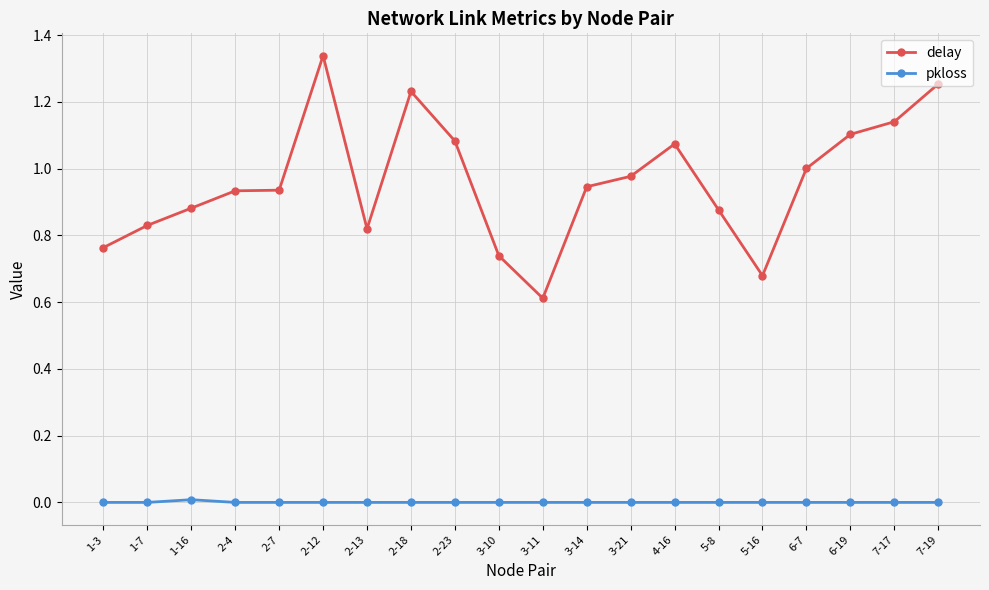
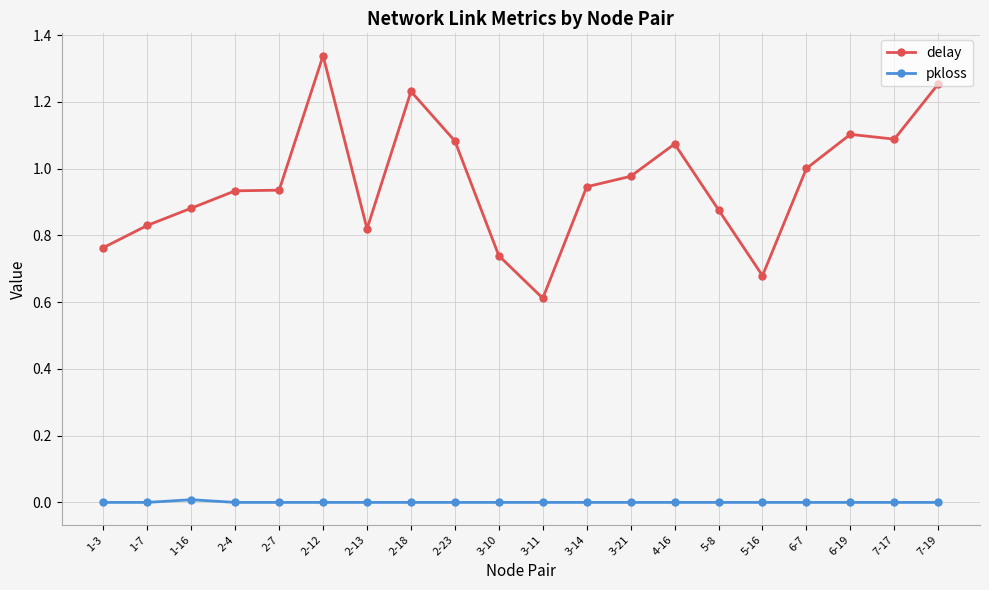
delay, 7-17: 1.14 -> 1.09
